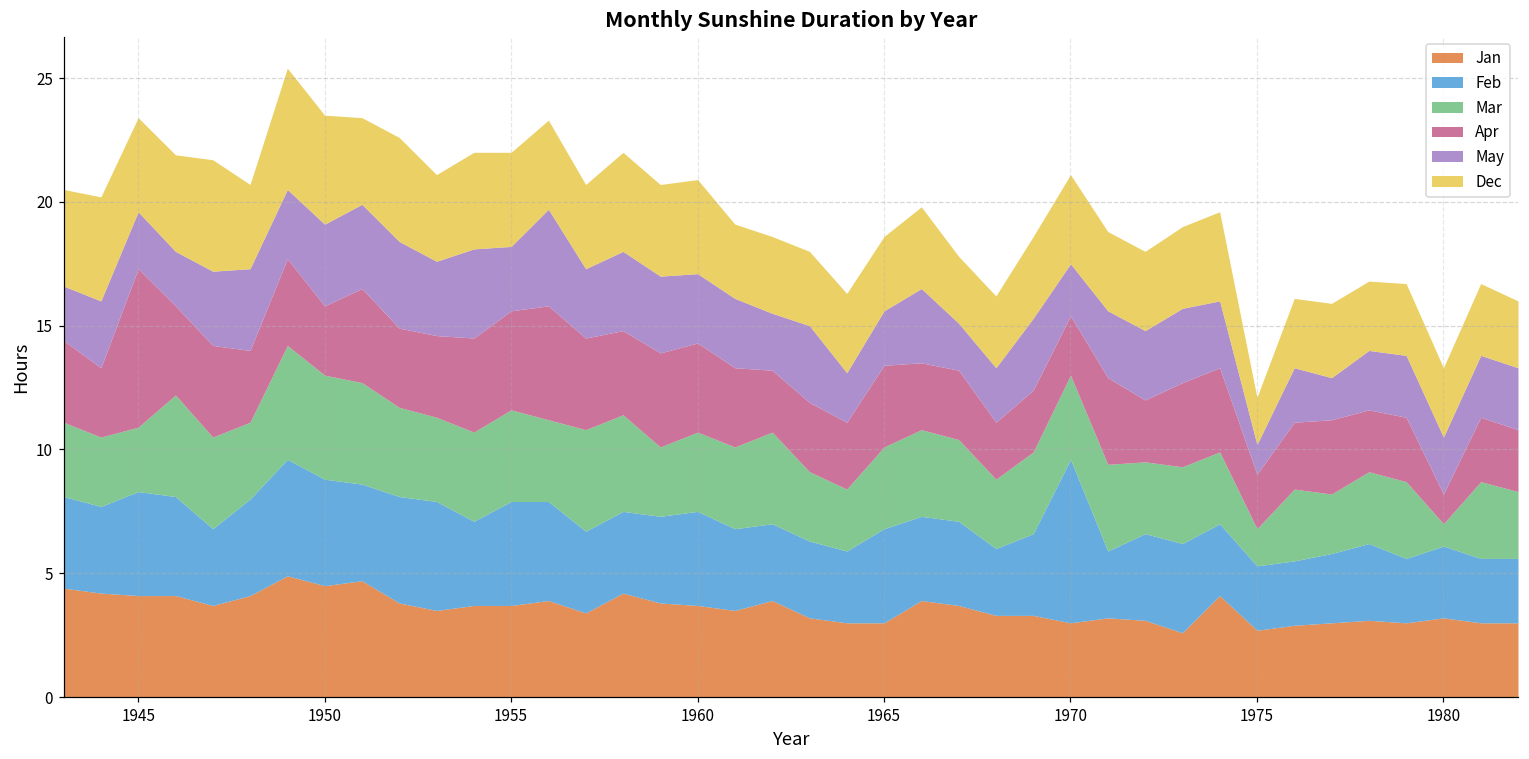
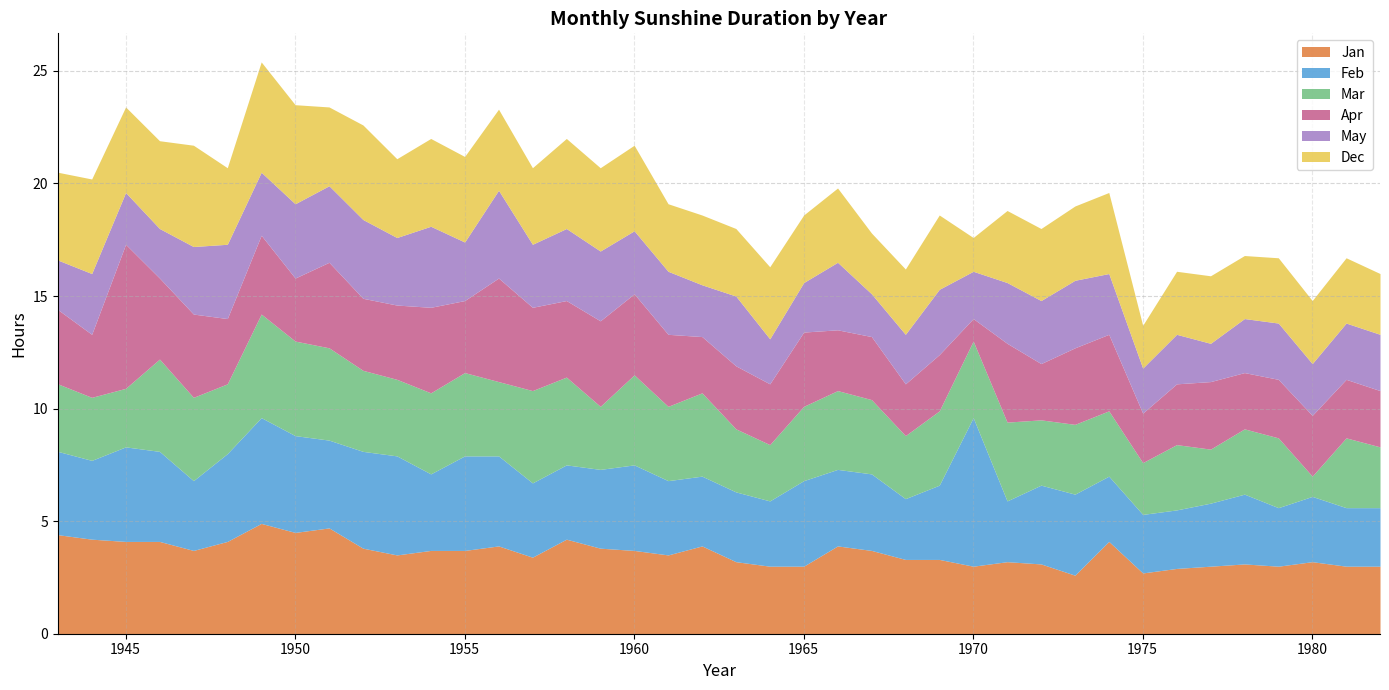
Apr, 1955: 4.0 -> 3.2
Mar, 1960: 3.2 -> 4.0
Apr, 1970: 2.4 -> 1.0
Dec, 1970: 3.6 -> 1.5
Mar, 1975: 1.5 -> 2.3
May, 1975: 1.2 -> 2.0
Apr, 1980: 1.2 -> 2.7
